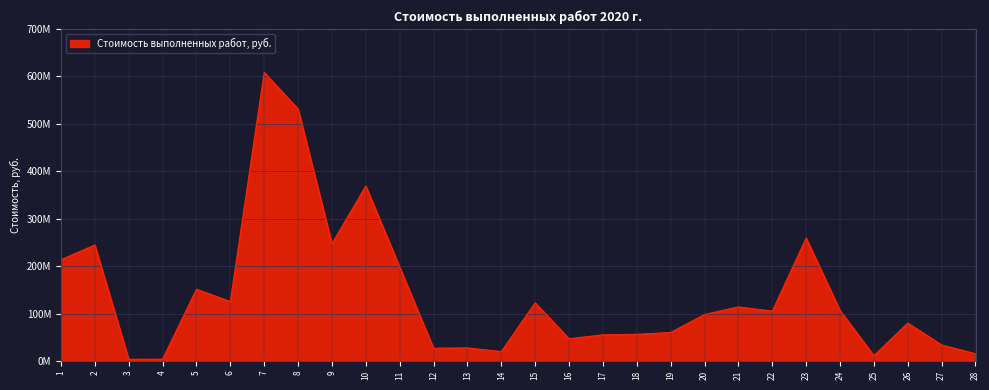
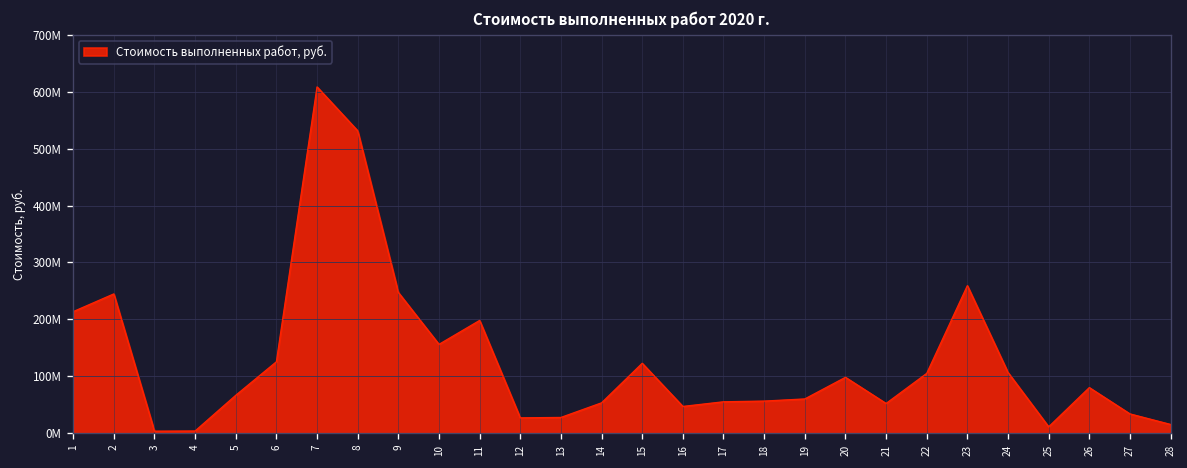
5: 150000000 -> 70000000
10: 370000000 -> 160000000
14: 20000000 -> 50000000
21: 110000000 -> 50000000
